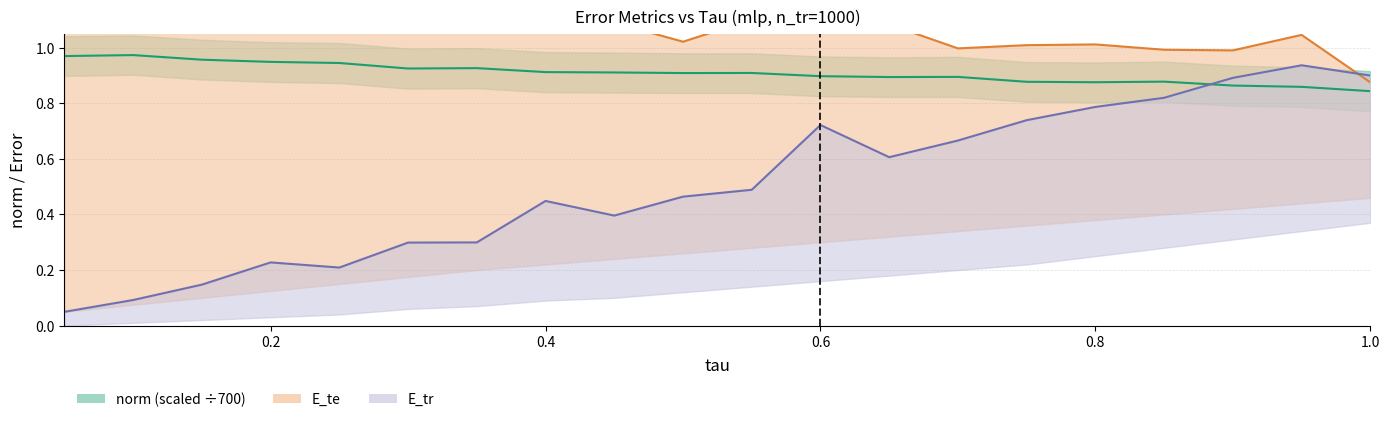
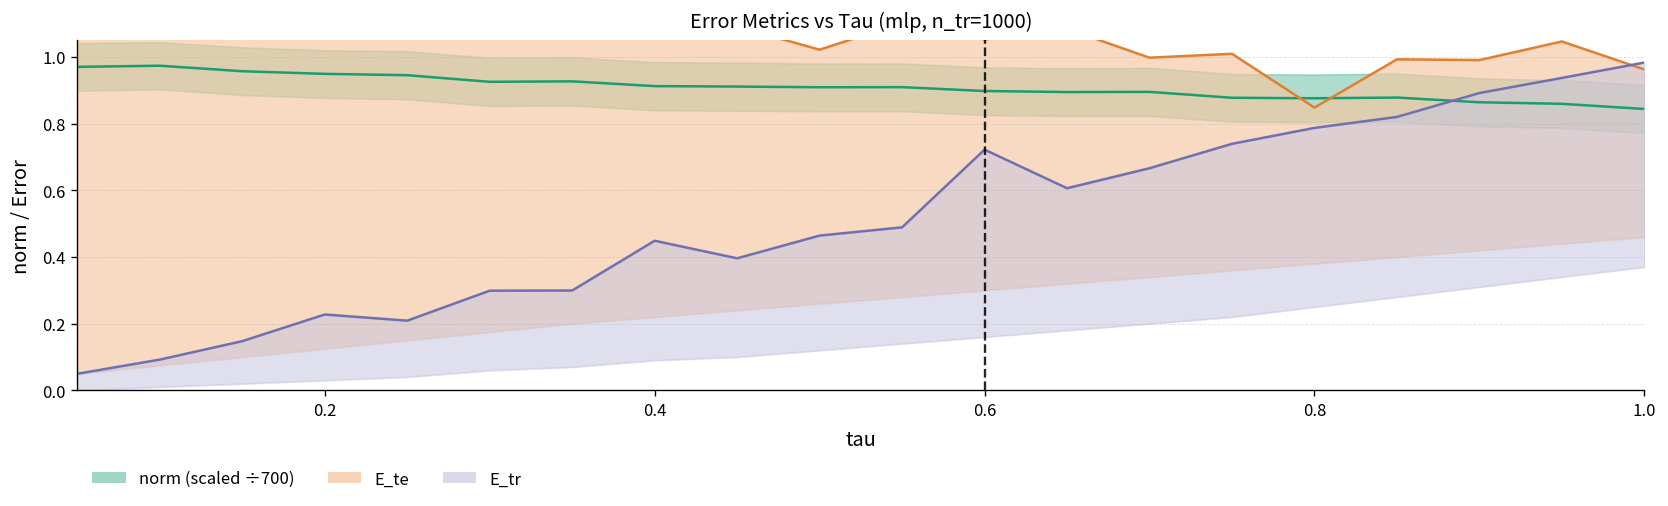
E_te, 0.8: 1.01 -> 0.85
E_te, 1.0: 0.88 -> 0.96
E_tr, 1.0: 0.90 -> 0.98
